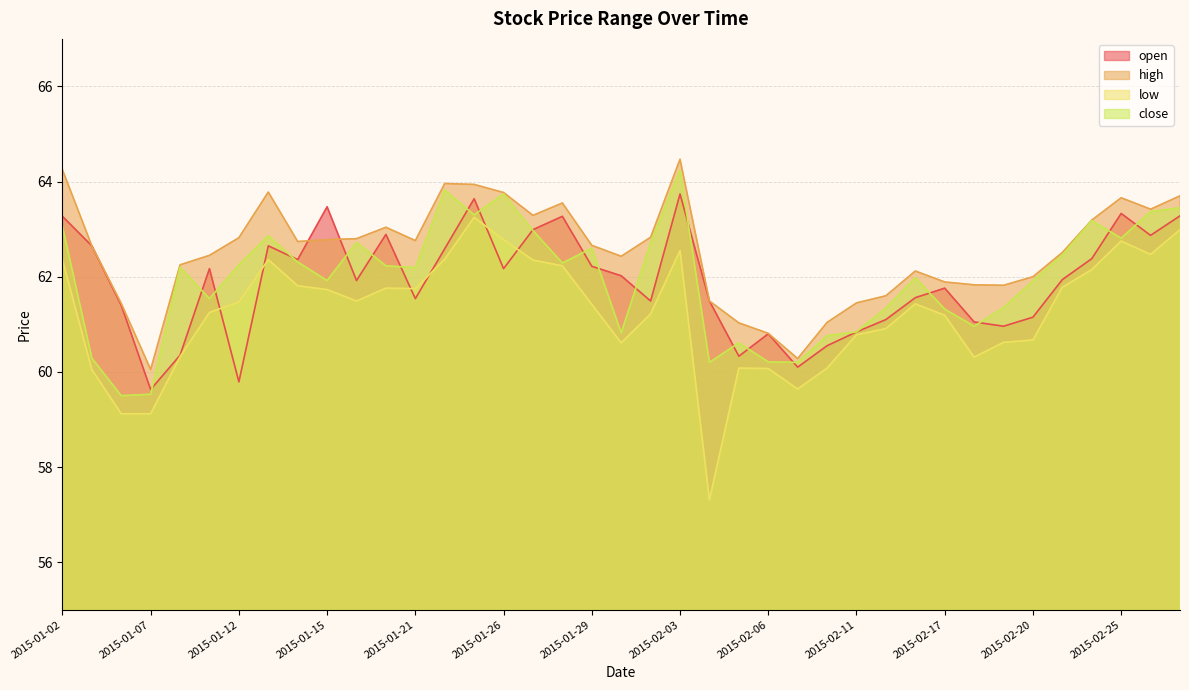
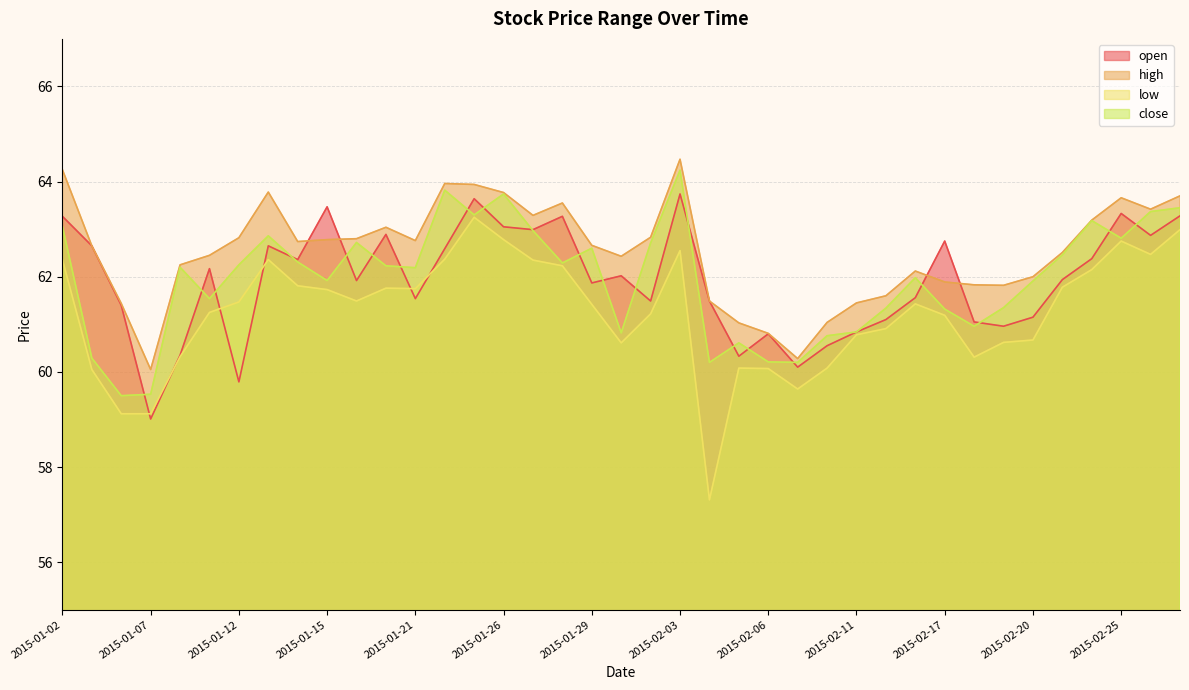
open, 2015-01-07: 59.6 -> 59.0
open, 2015-01-26: 62.2 -> 63.1
open, 2015-01-29: 62.2 -> 61.9
open, 2015-02-17: 61.8 -> 62.8
